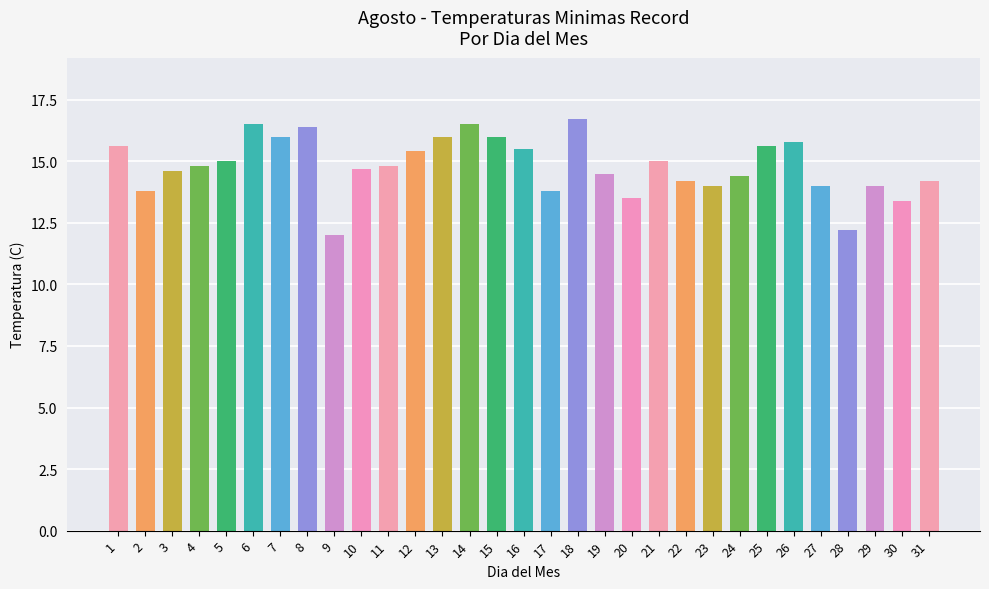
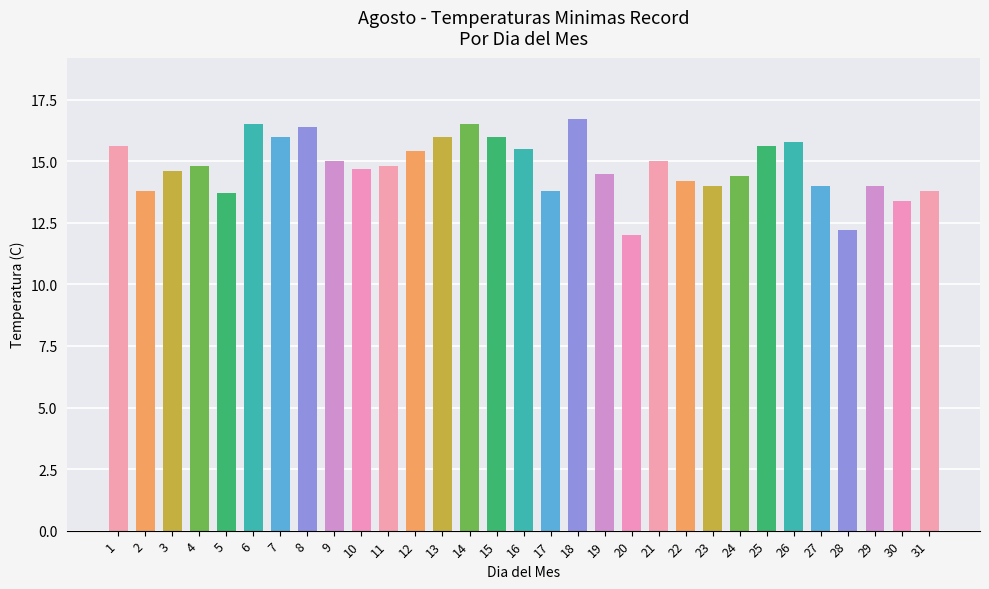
5: 15.0 -> 13.7
9: 12 -> 15
20: 13.5 -> 12.0
31: 14.2 -> 13.8
